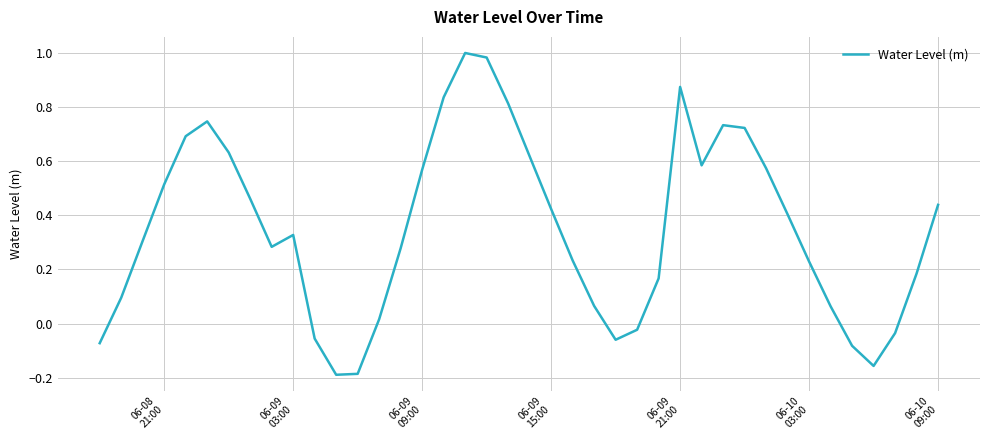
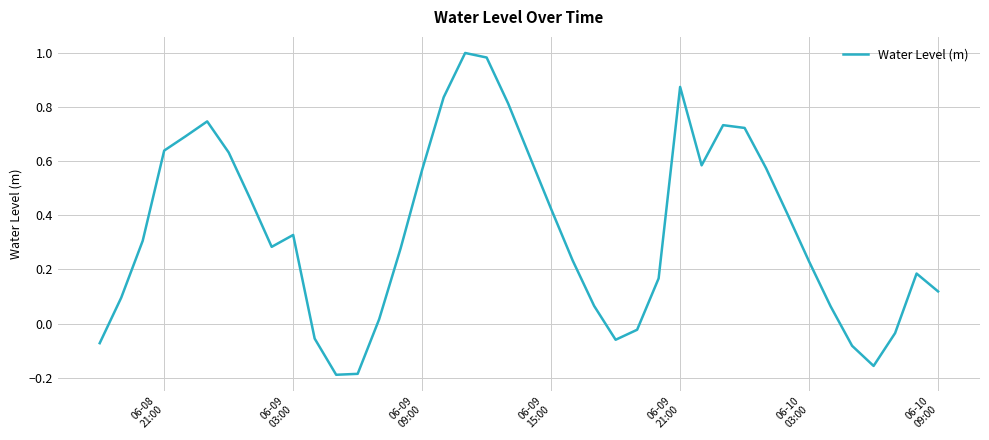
06-08 21:00: 0.51 -> 0.64
06-10 09:00: 0.44 -> 0.12
